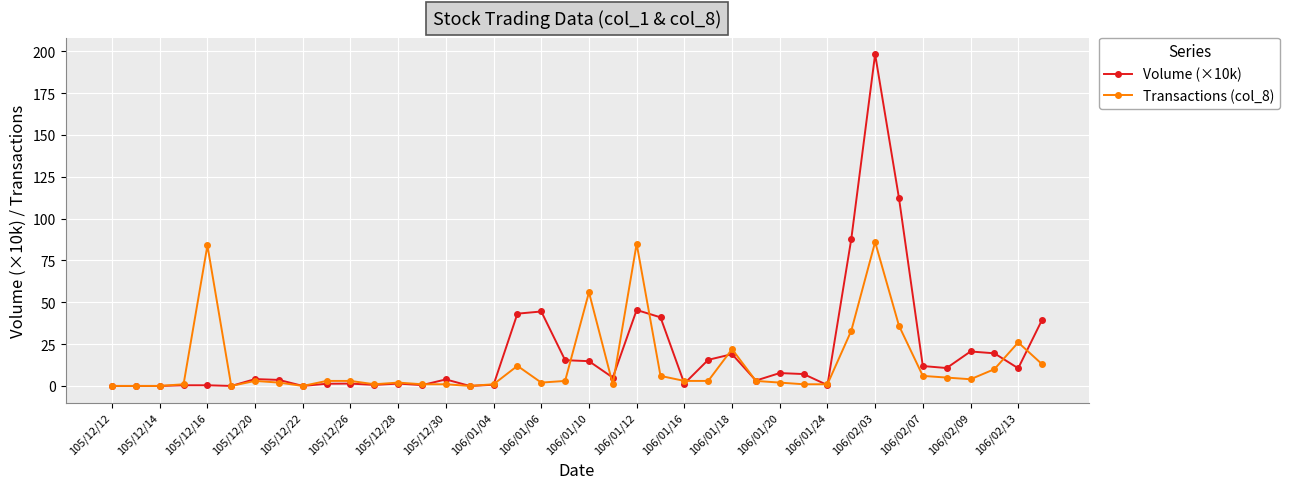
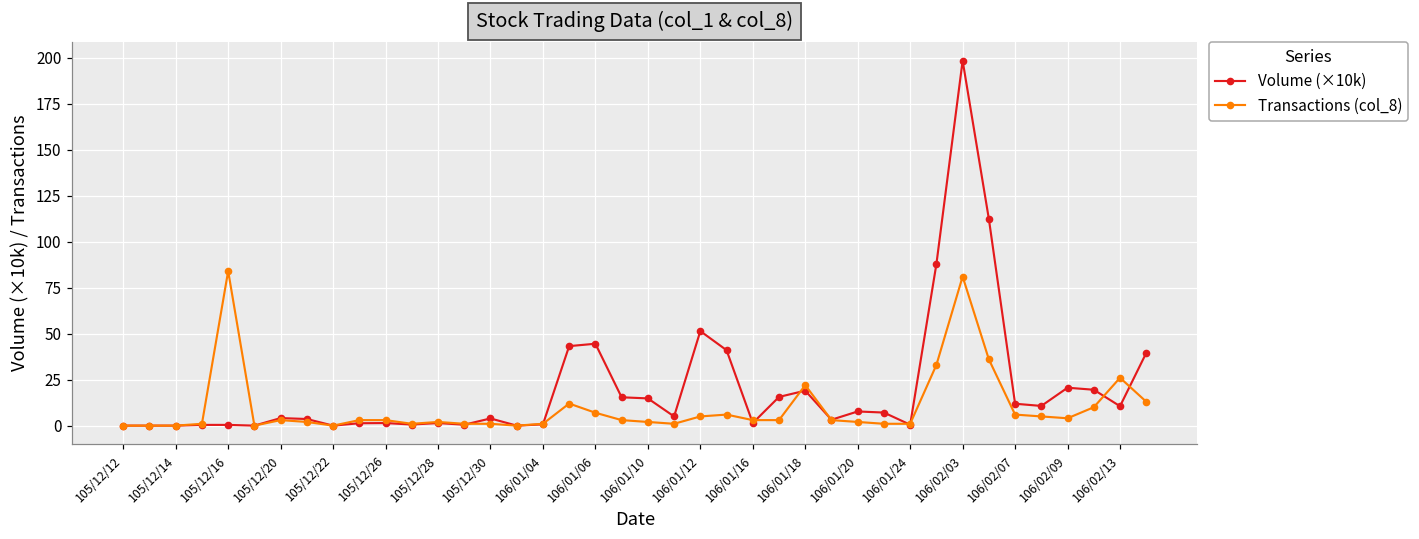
Transactions (col_8), 106/01/06: 2 -> 7
Transactions (col_8), 106/01/10: 56 -> 2
Volume (×10k), 106/01/12: 45 -> 51
Transactions (col_8), 106/01/12: 85 -> 5
Transactions (col_8), 106/02/03: 86 -> 81
